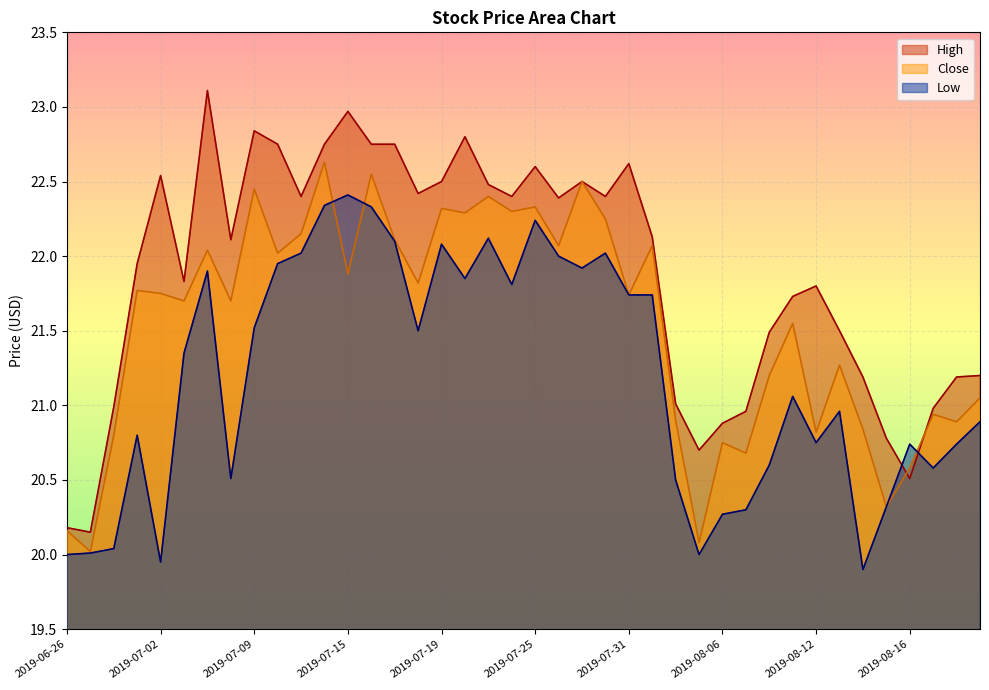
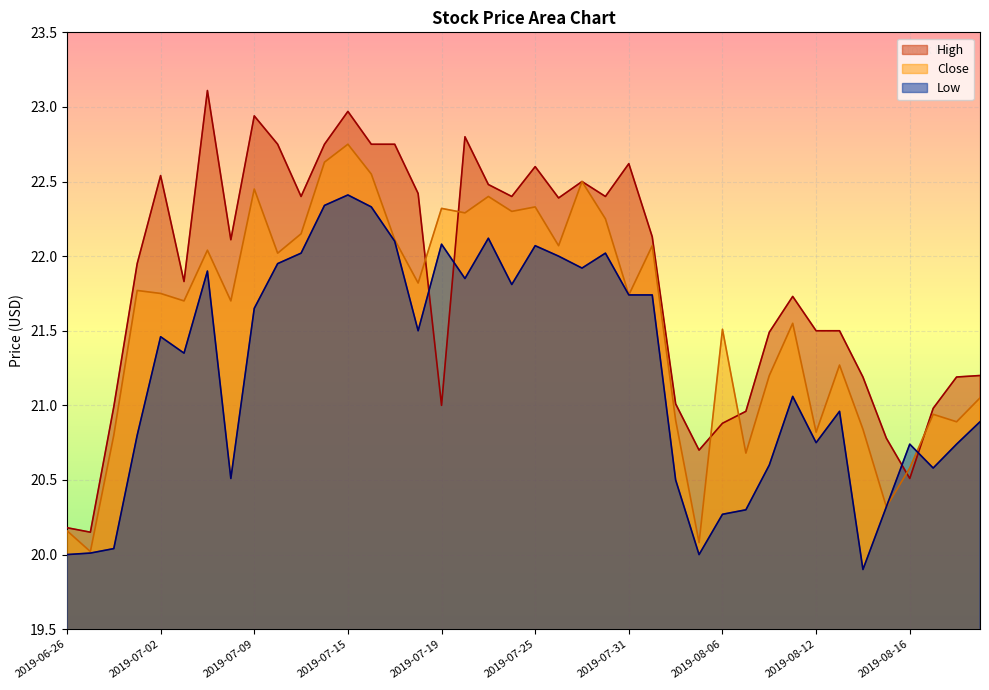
Low, 2019-07-02: 19.95 -> 21.46
High, 2019-07-09: 22.84 -> 22.94
Low, 2019-07-09: 21.52 -> 21.65
Close, 2019-07-15: 21.88 -> 22.75
High, 2019-07-19: 22.5 -> 21.0
Low, 2019-07-25: 22.24 -> 22.07
Close, 2019-08-06: 20.75 -> 21.51
High, 2019-08-12: 21.8 -> 21.5
